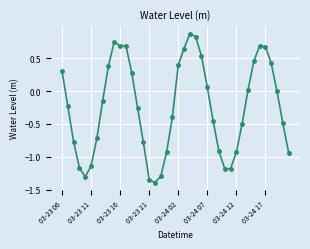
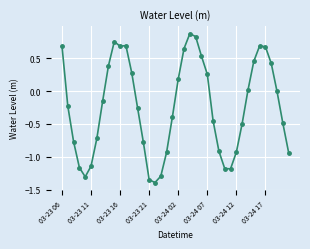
03-23 06: 0.3 -> 0.7
03-24 02: 0.4 -> 0.2
03-24 07: 0.1 -> 0.3
